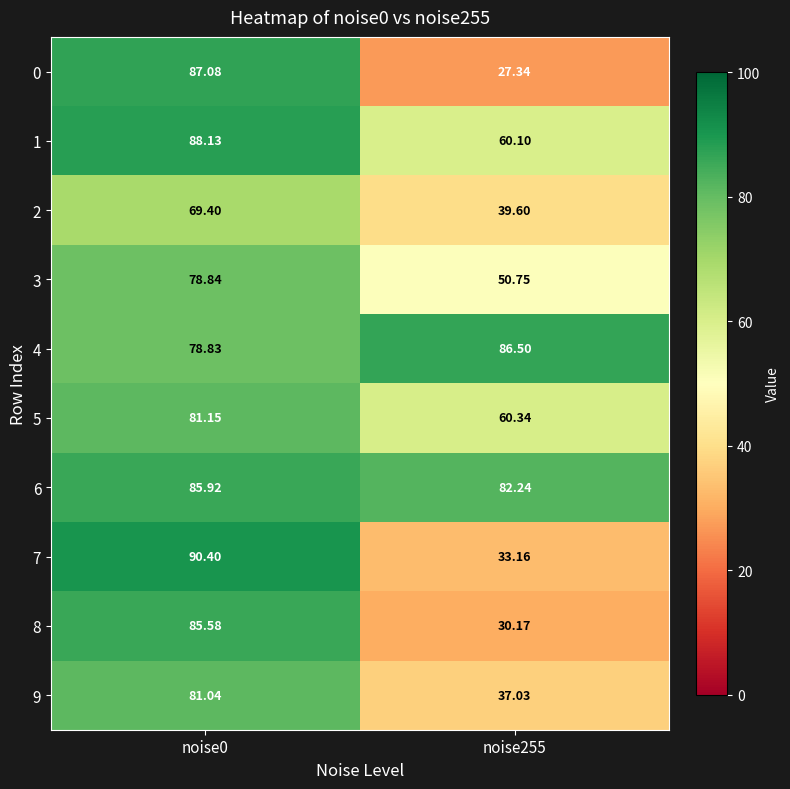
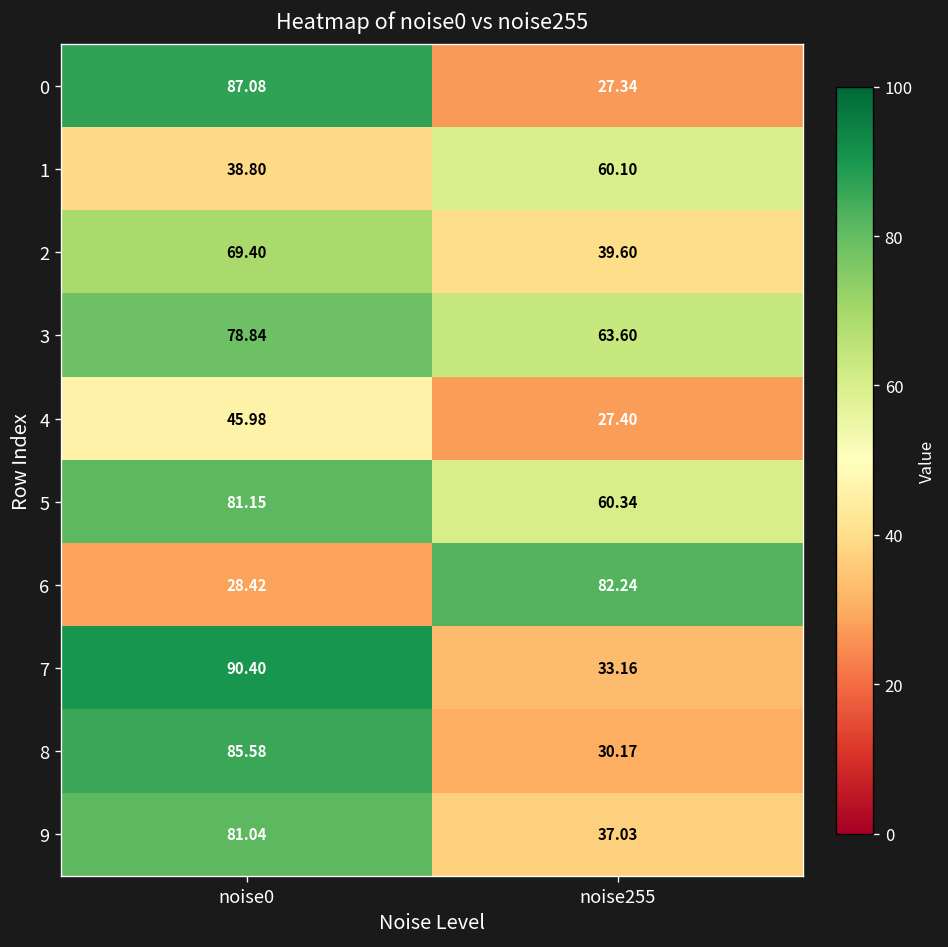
1, noise0: 88.13 -> 38.80
3, noise255: 50.75 -> 63.60
4, noise0: 78.83 -> 45.98
4, noise255: 86.50 -> 27.40
6, noise0: 85.92 -> 28.42
